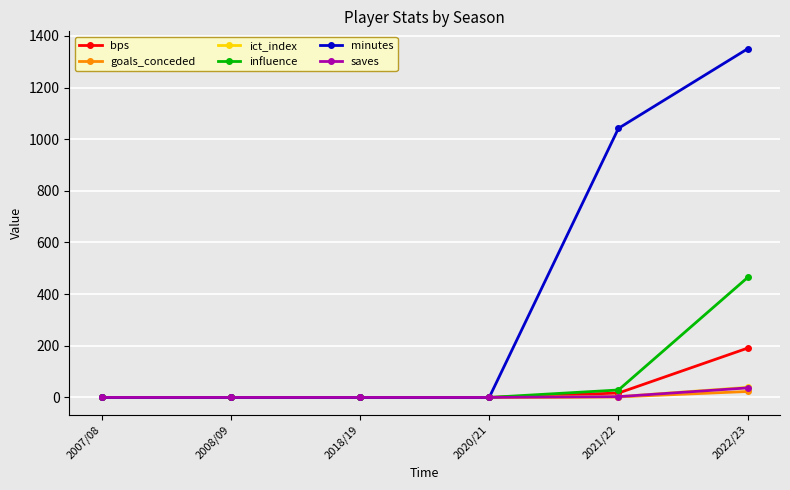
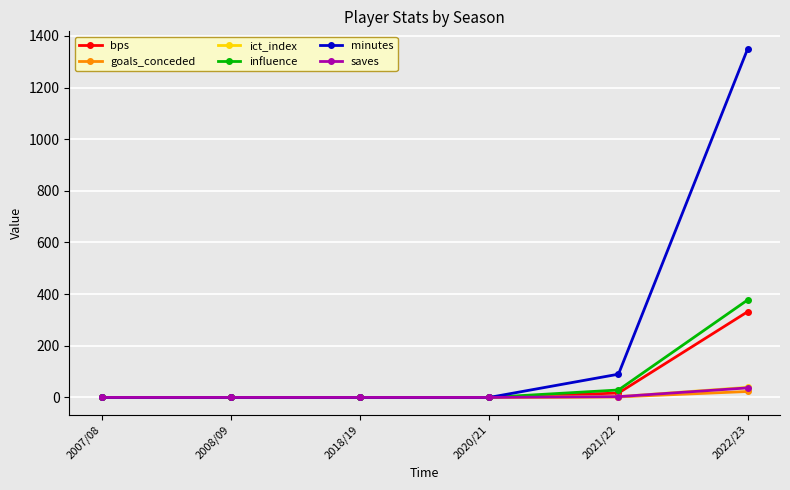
minutes, 2021/22: 1040 -> 90
bps, 2022/23: 190 -> 330
influence, 2022/23: 460 -> 380
